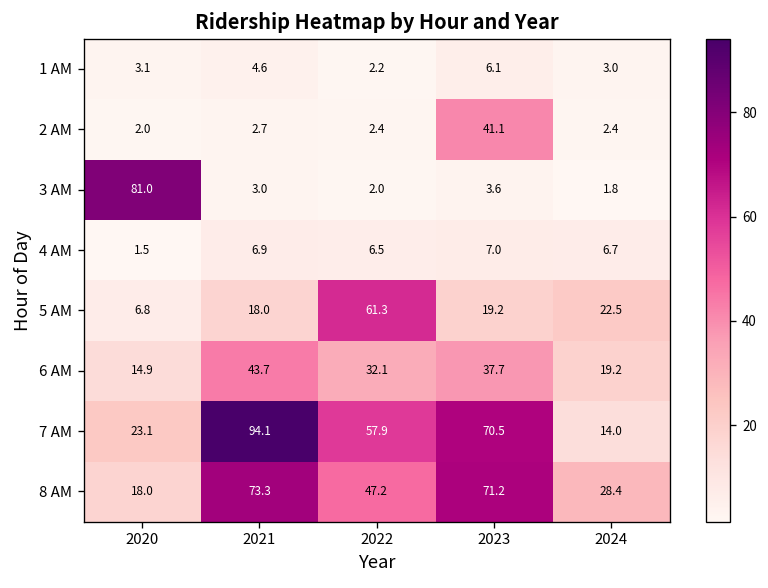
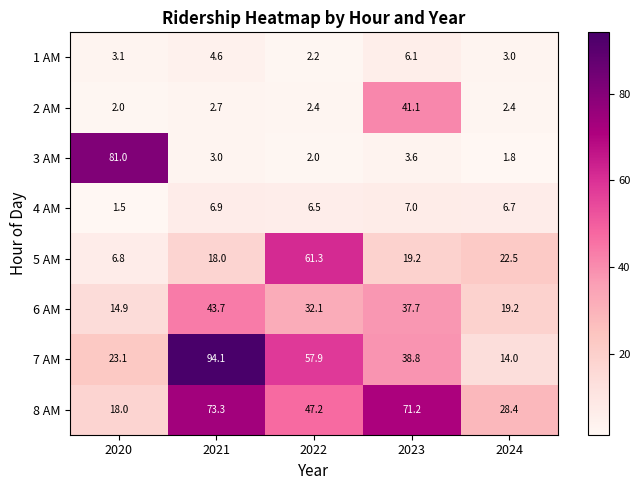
7 AM, 2023: 70.5 -> 38.8
